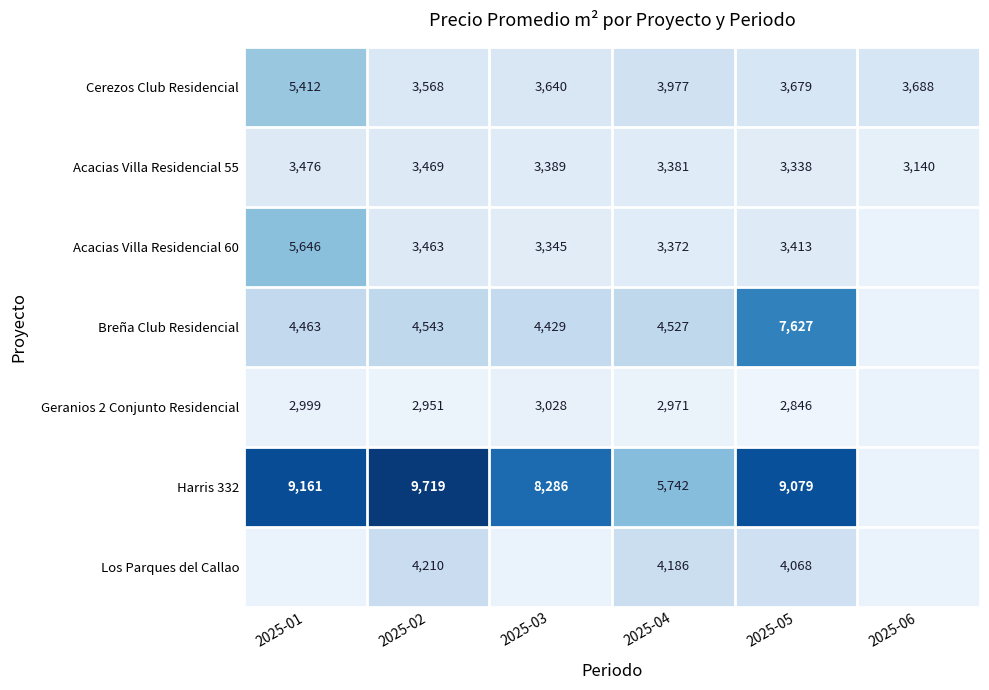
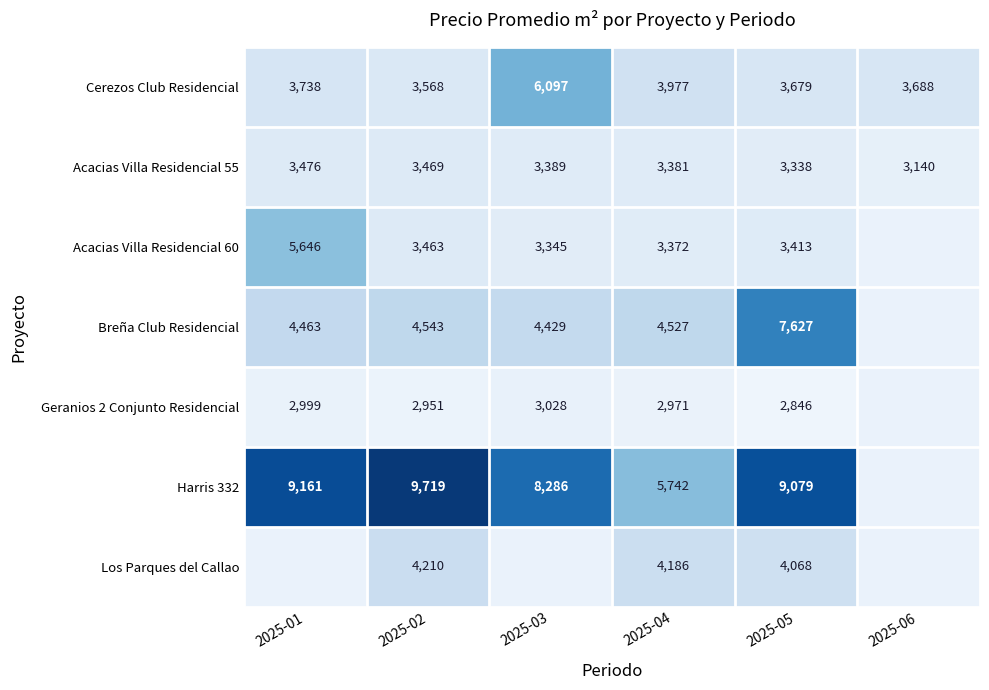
Cerezos Club Residencial, 2025-01: 5,412 -> 3,738
Cerezos Club Residencial, 2025-03: 3,640 -> 6,097
